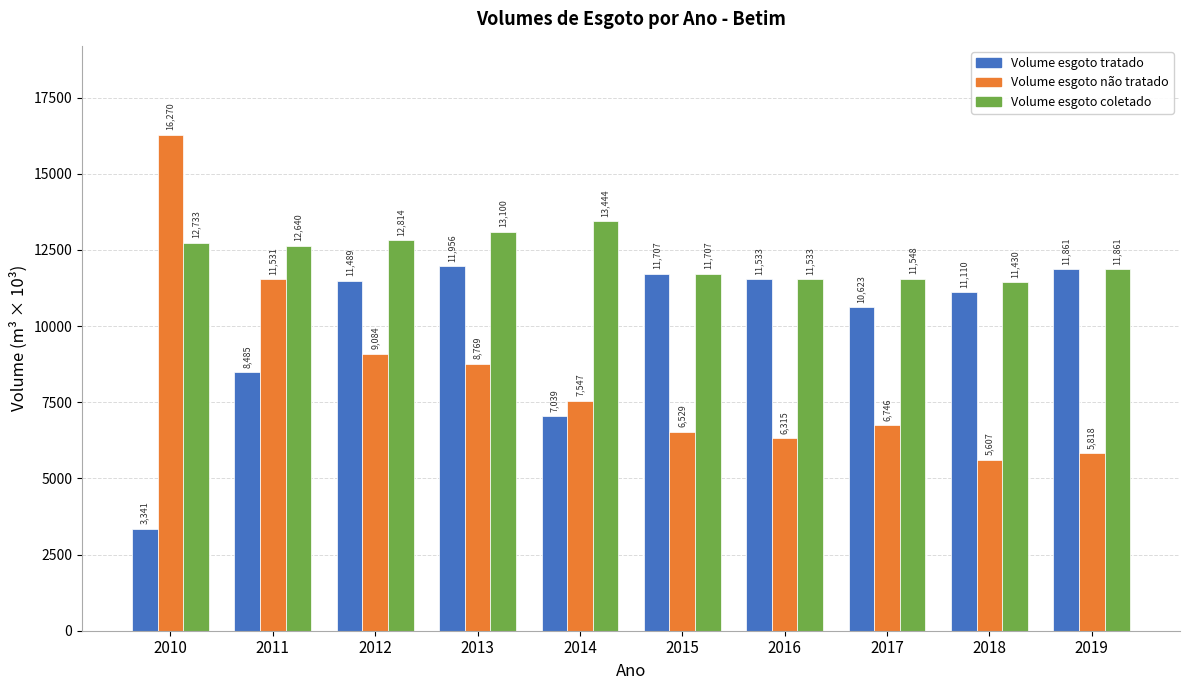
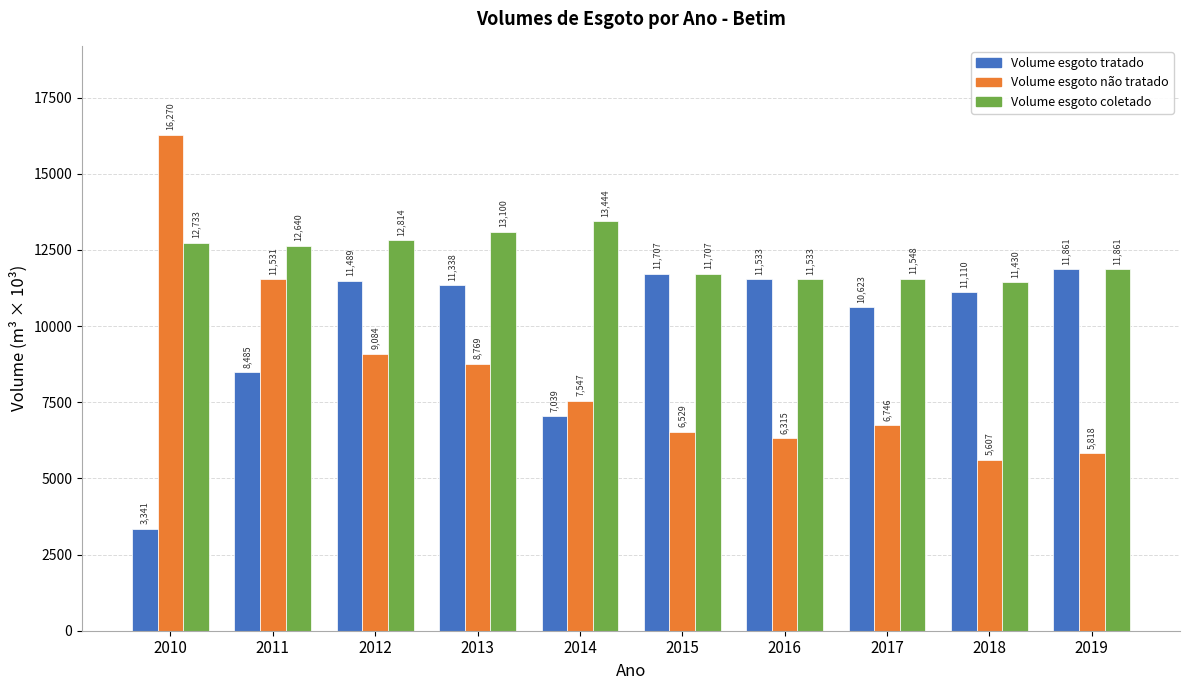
Volume esgoto tratado, 2013: 11,956 -> 11,338
